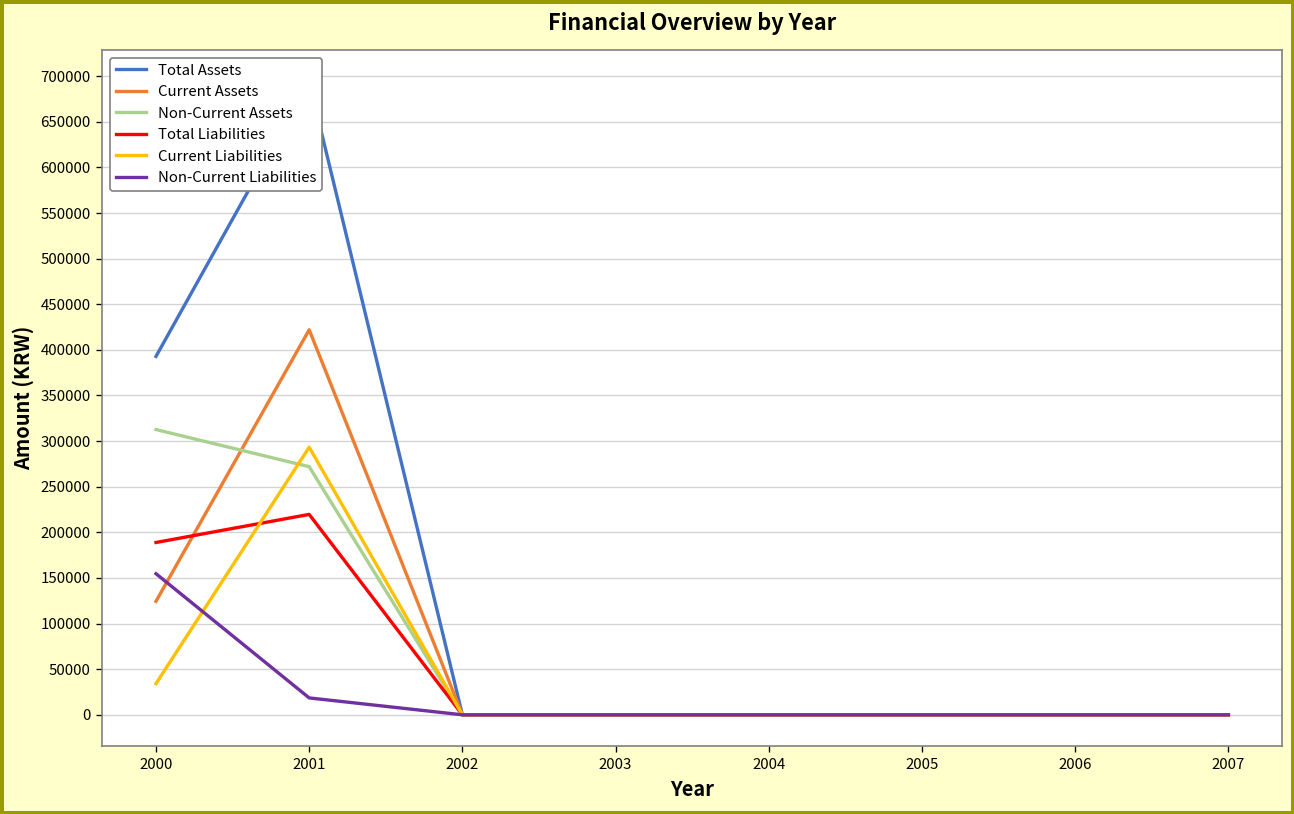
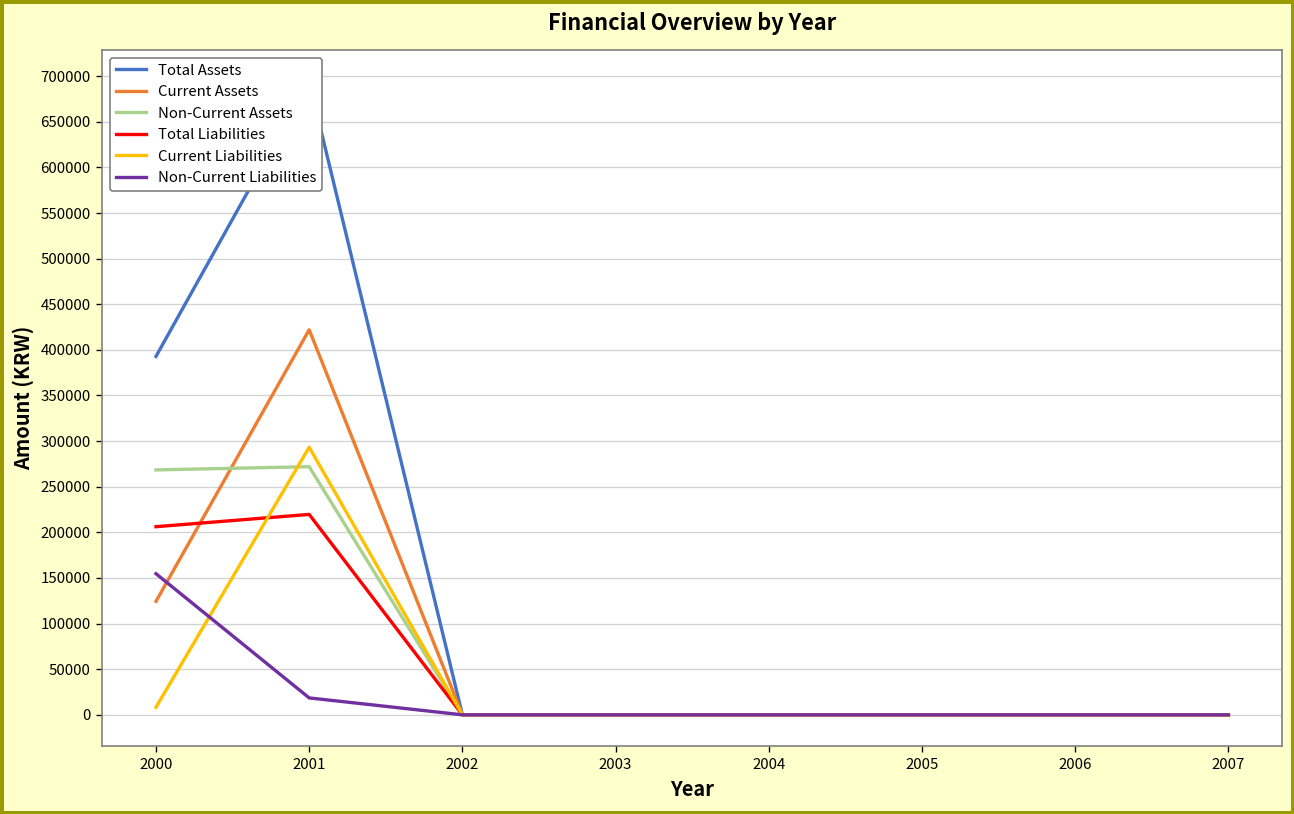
Non-Current Assets, 2000: 310000 -> 270000
Total Liabilities, 2000: 190000 -> 210000
Current Liabilities, 2000: 30000 -> 10000
